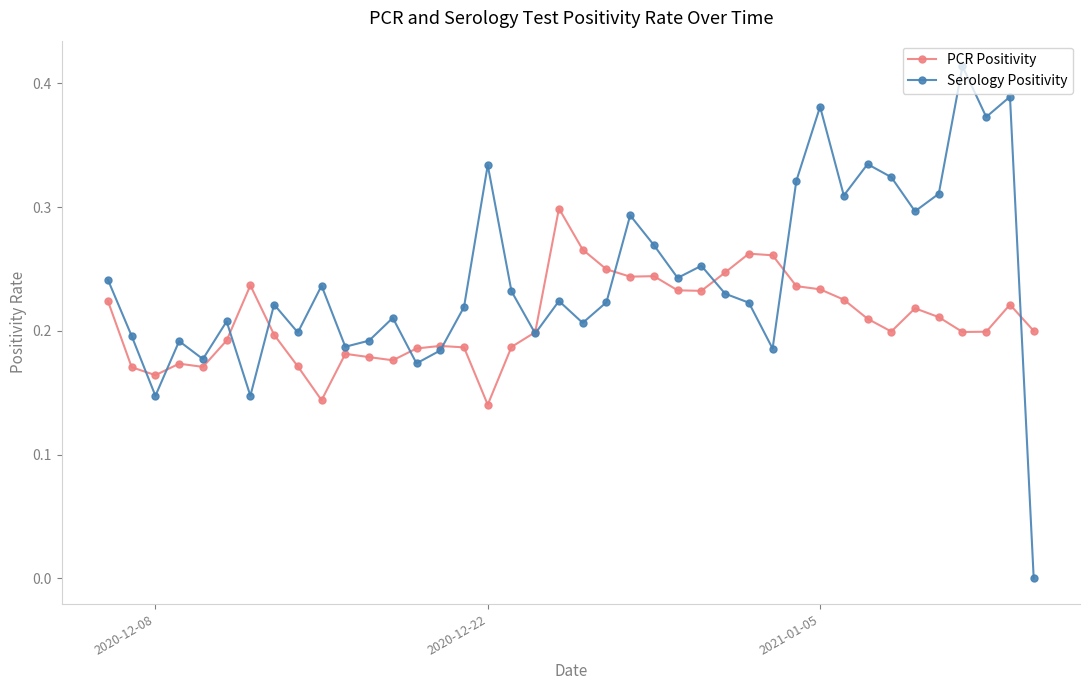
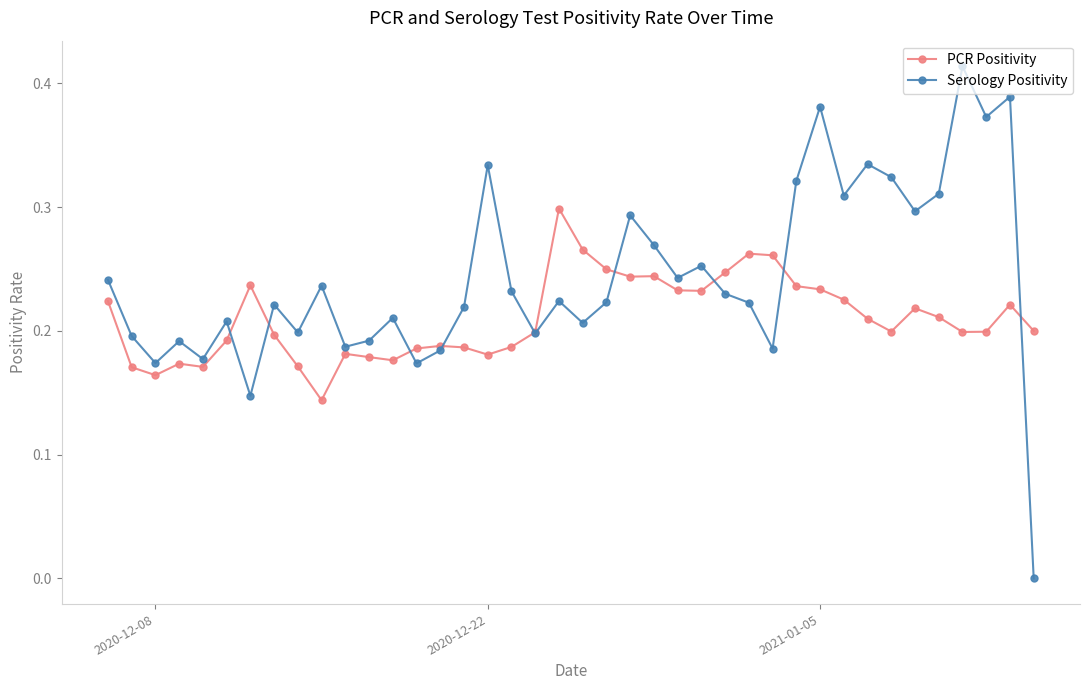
Serology Positivity, 2020-12-08: 0.148 -> 0.174
PCR Positivity, 2020-12-22: 0.140 -> 0.181
